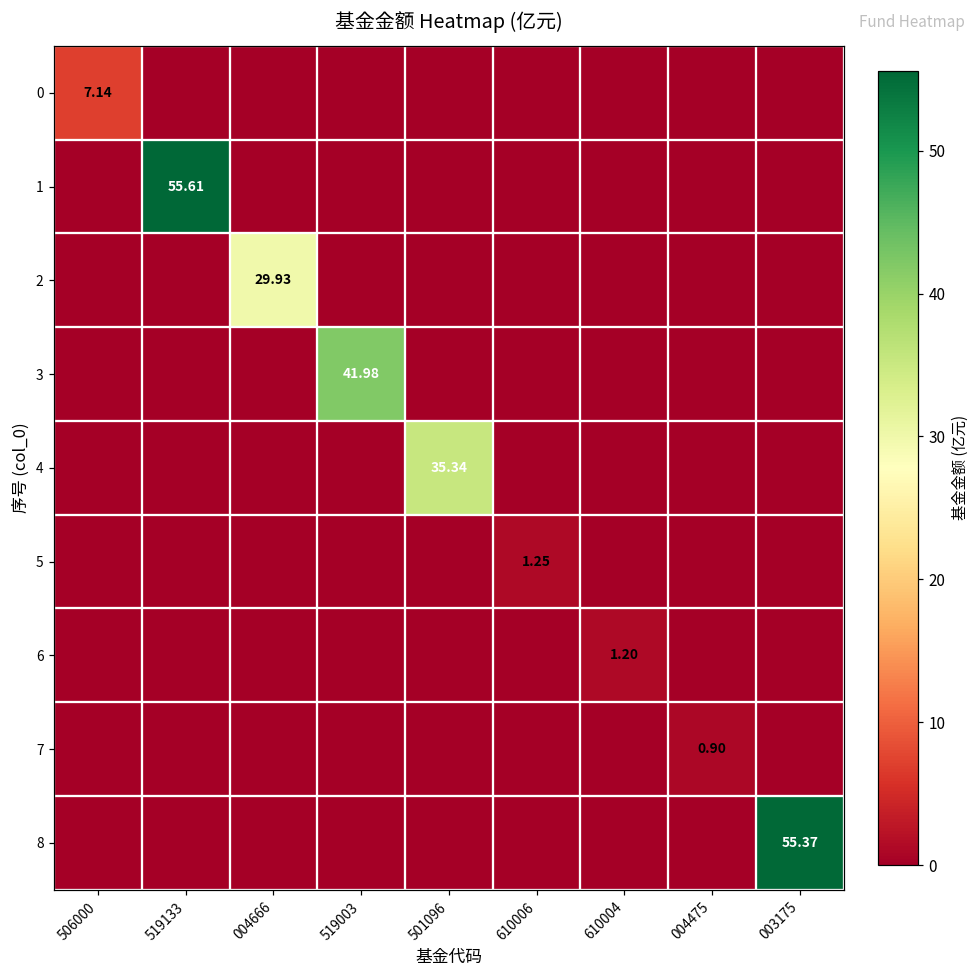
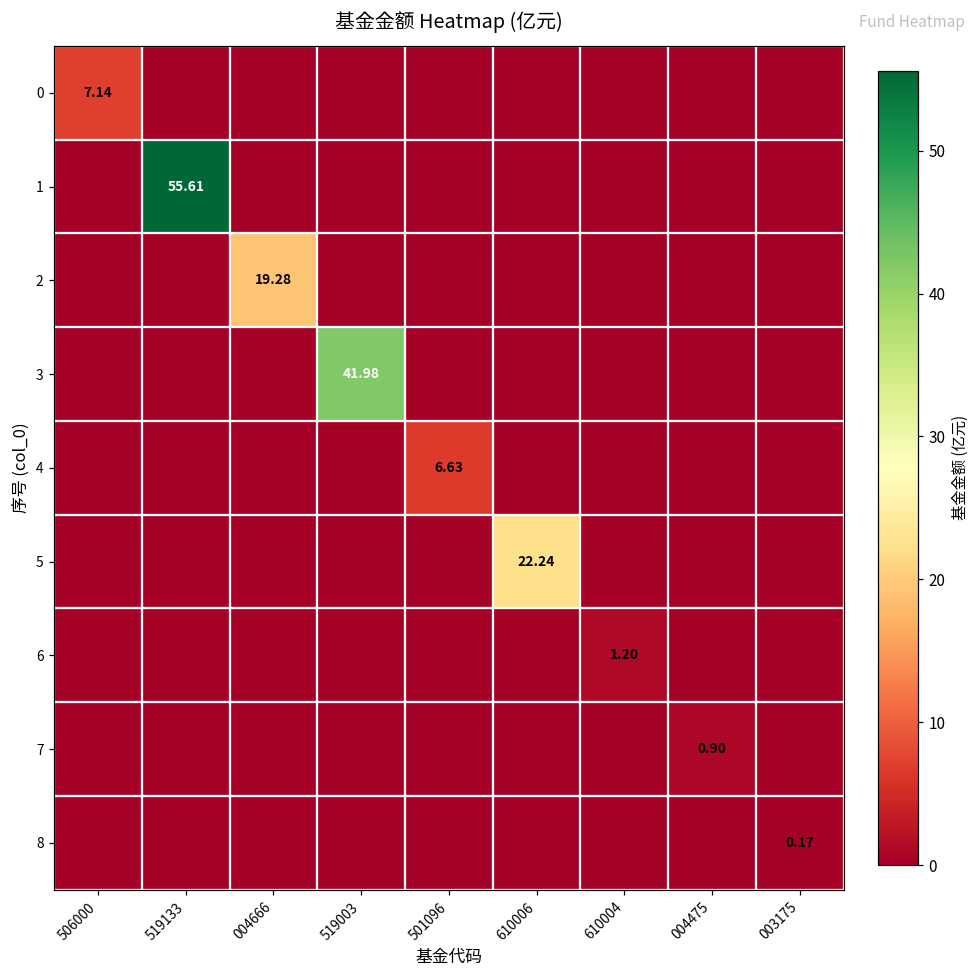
2, 004666: 29.93 -> 19.28
4, 501096: 35.34 -> 6.63
5, 610006: 1.25 -> 22.24
8, 003175: 55.37 -> 0.17
